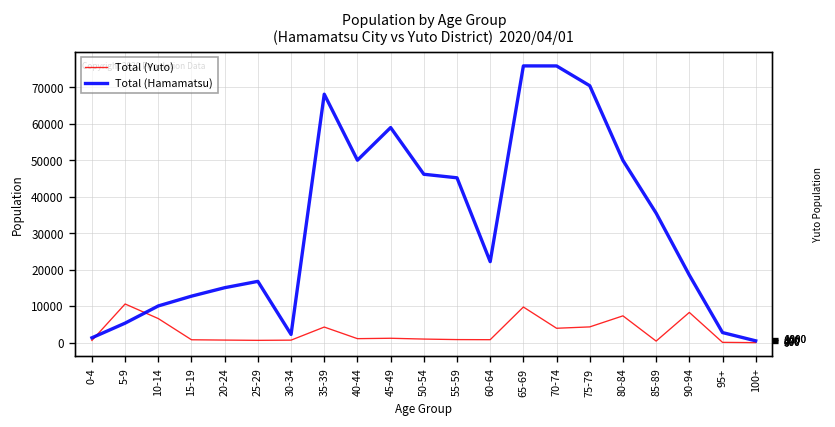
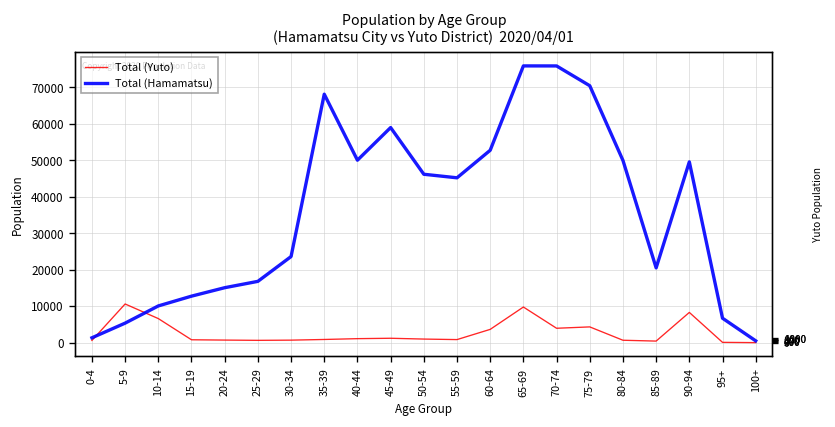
Total (Hamamatsu), 30-34: 2000 -> 24000
Total (Yuto), 35-39: 4000 -> 1000
Total (Yuto), 60-64: 1000 -> 4000
Total (Hamamatsu), 60-64: 22000 -> 53000
Total (Yuto), 80-84: 7000 -> 1000
Total (Hamamatsu), 85-89: 35000 -> 20000
Total (Hamamatsu), 90-94: 19000 -> 50000
Total (Hamamatsu), 95+: 3000 -> 7000
